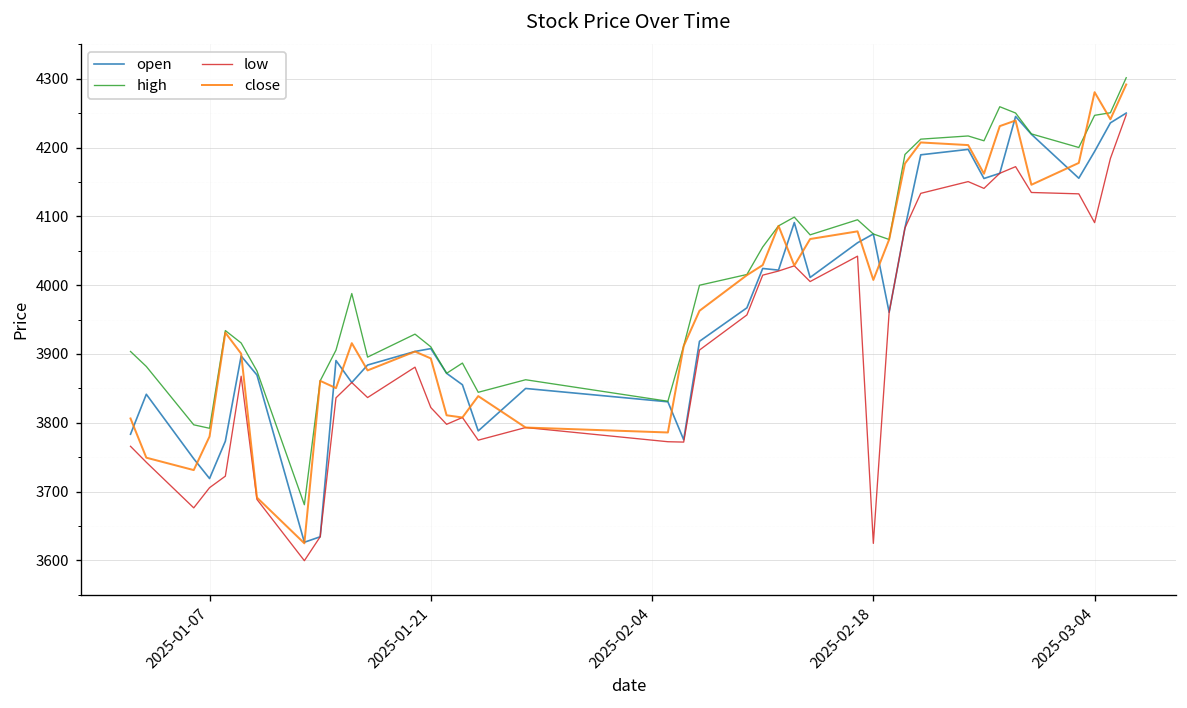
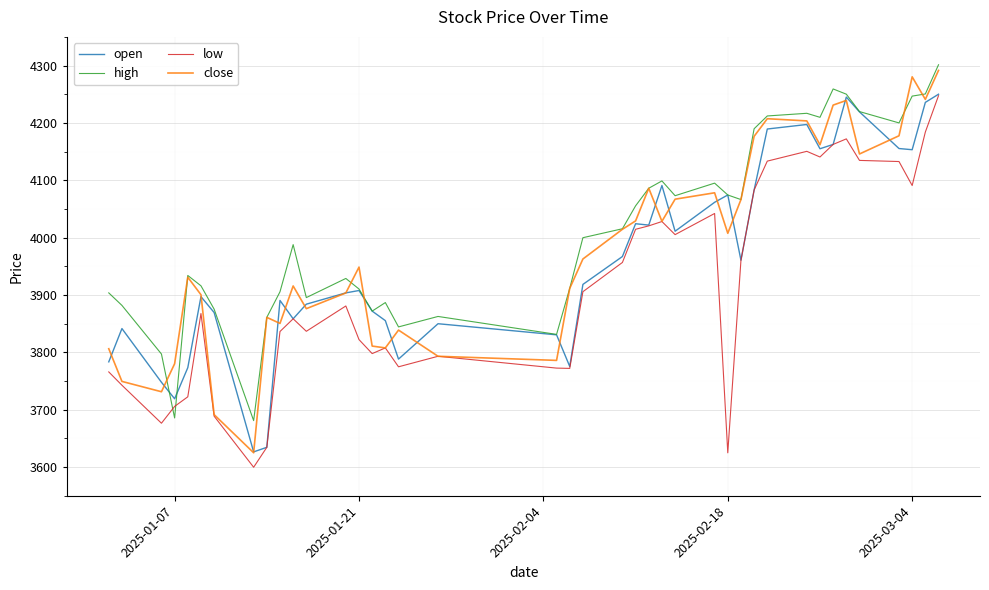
high, 2025-01-07: 3790 -> 3690
close, 2025-01-21: 3890 -> 3950
open, 2025-03-04: 4190 -> 4150
